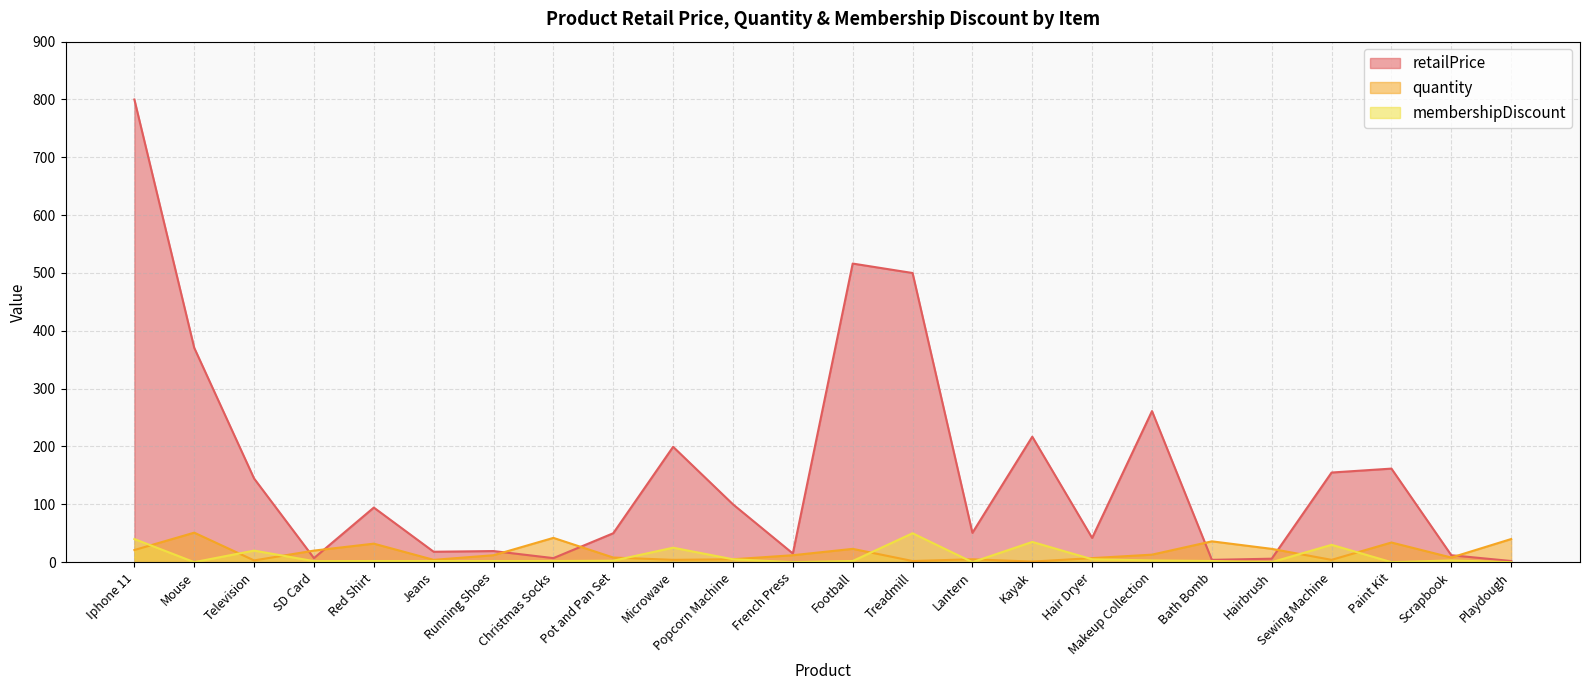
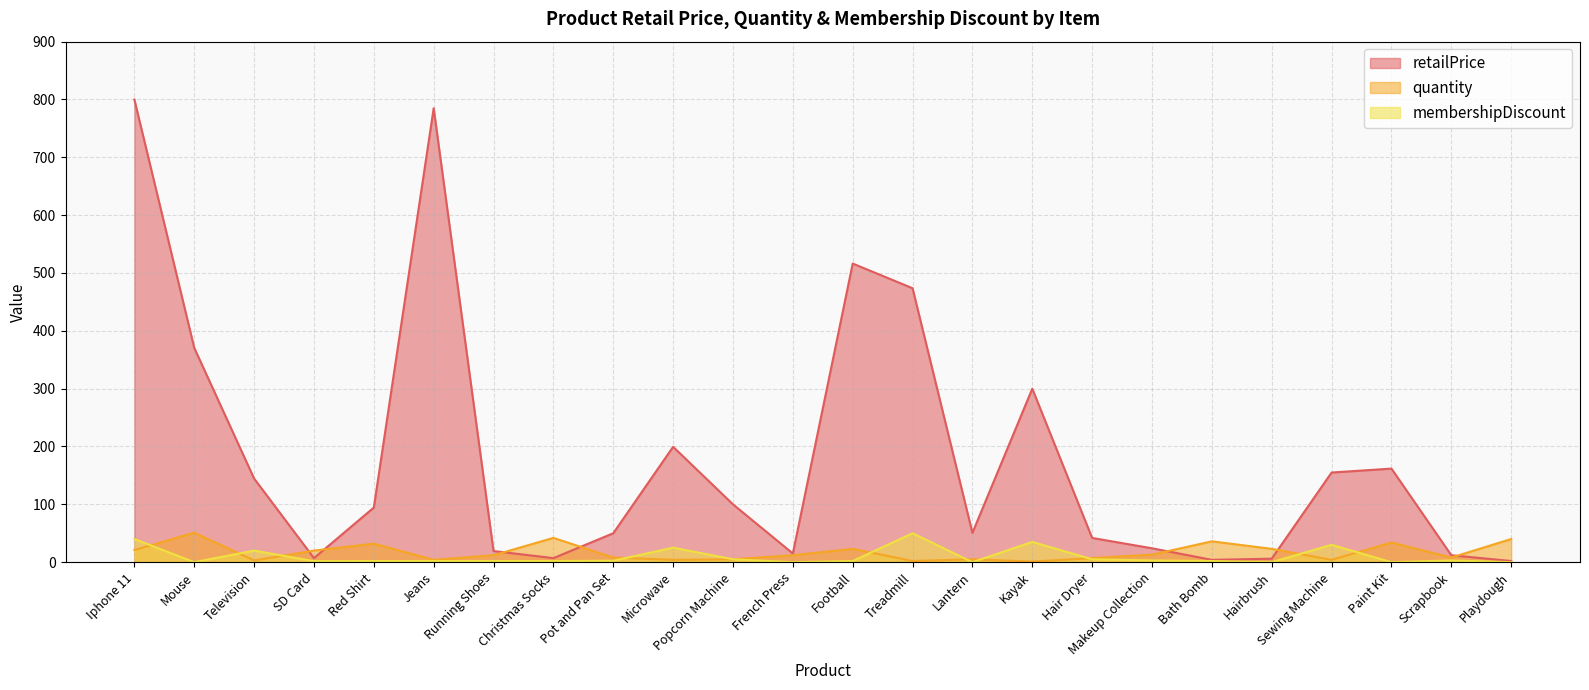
retailPrice, Jeans: 20 -> 780
retailPrice, Treadmill: 500 -> 470
retailPrice, Kayak: 220 -> 300
retailPrice, Makeup Collection: 260 -> 20
